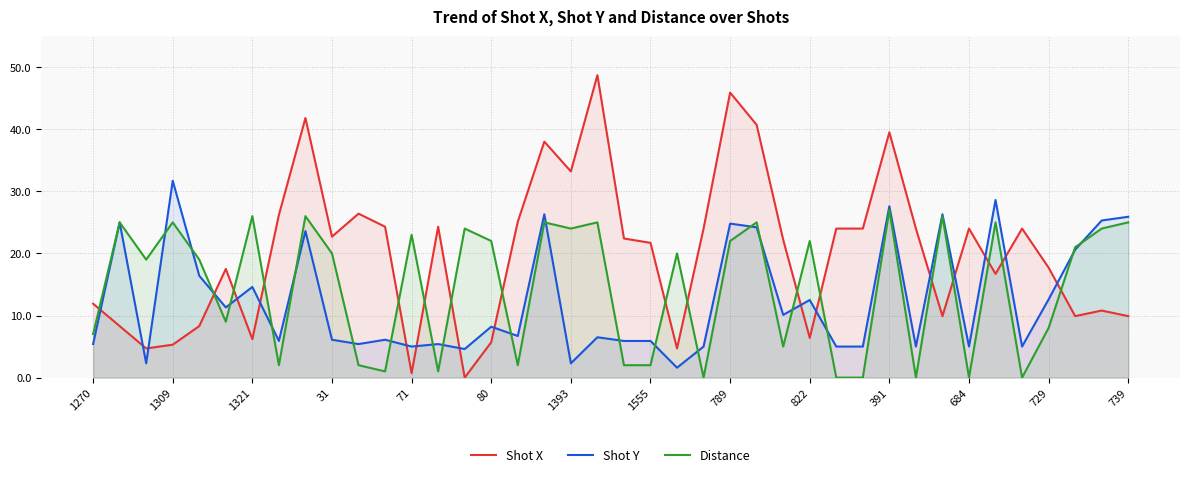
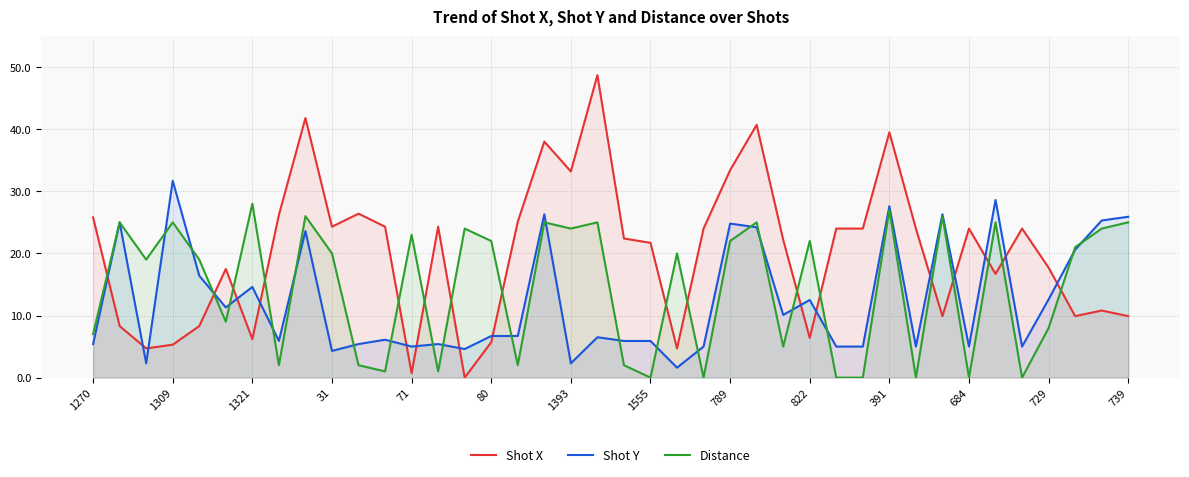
Shot X, 1270: 12 -> 26
Distance, 1321: 26 -> 28
Shot X, 31: 23 -> 24
Shot Y, 31: 6 -> 4
Shot Y, 80: 8 -> 7
Distance, 1555: 2 -> 0
Shot X, 789: 46 -> 33
